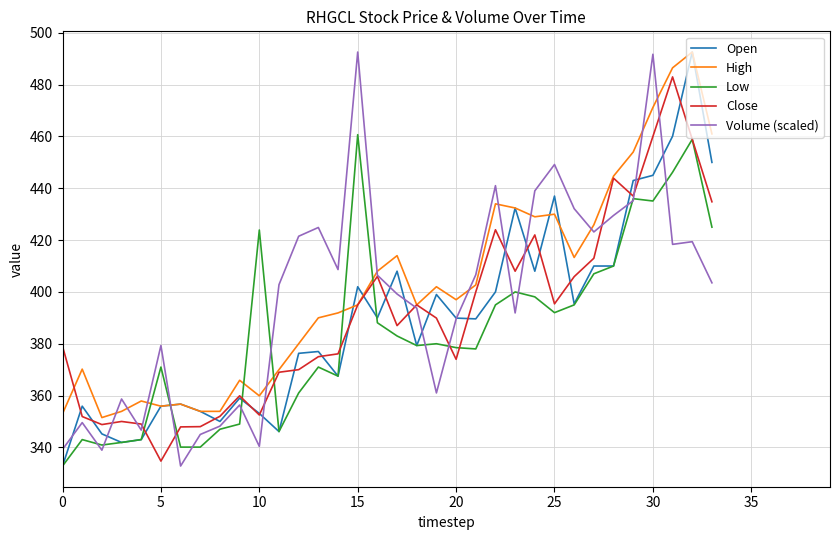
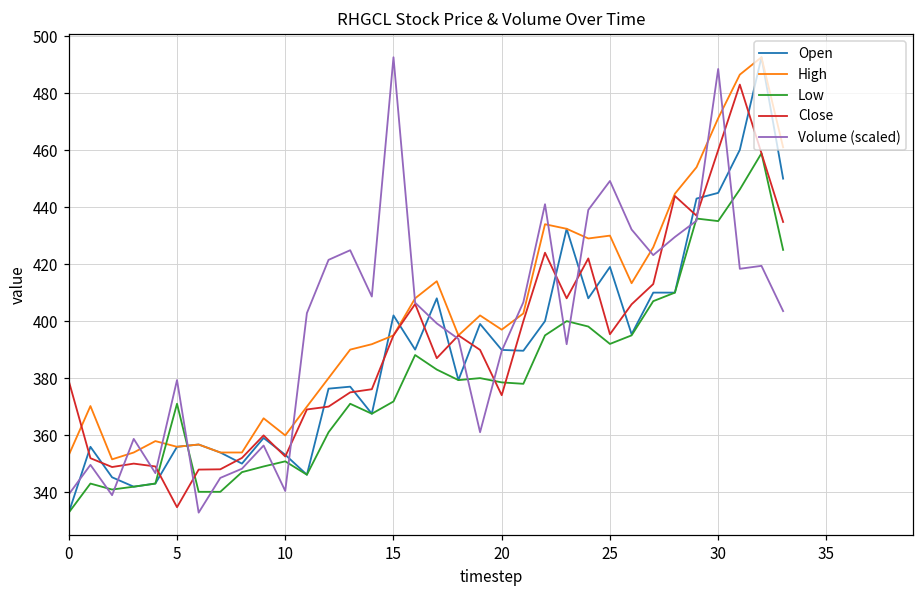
Low, 10: 424 -> 351
Low, 15: 461 -> 372
Open, 25: 437 -> 419
Volume (scaled), 30: 492 -> 488
